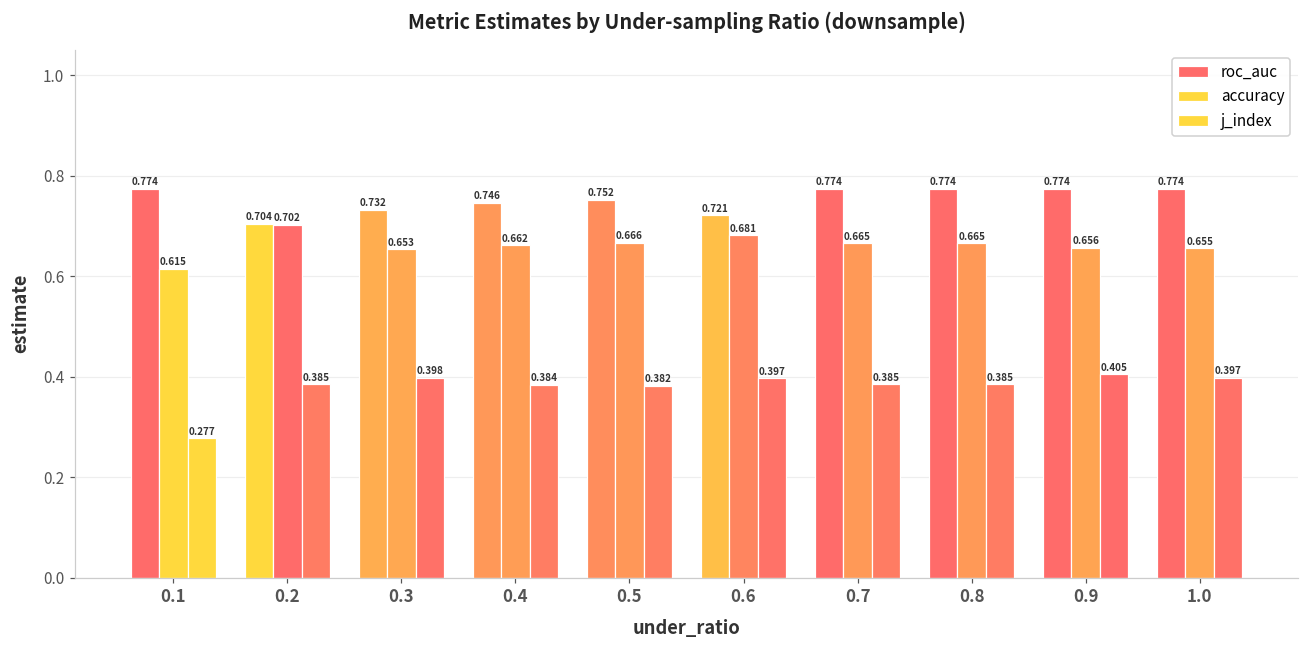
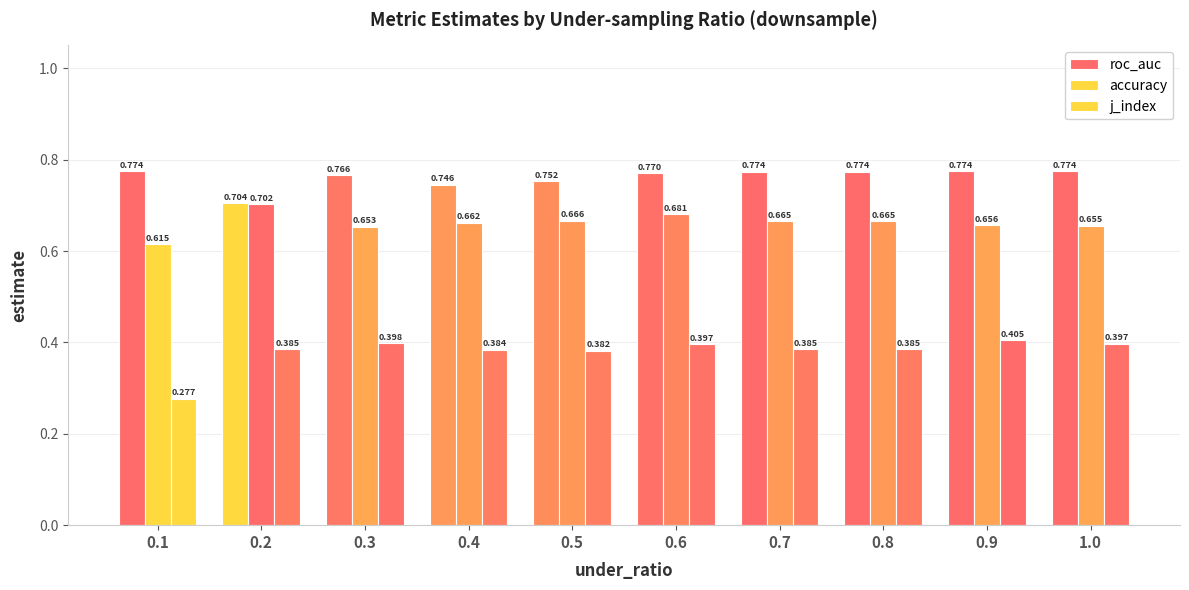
roc_auc, 0.3: 0.732 -> 0.766
roc_auc, 0.6: 0.721 -> 0.770
